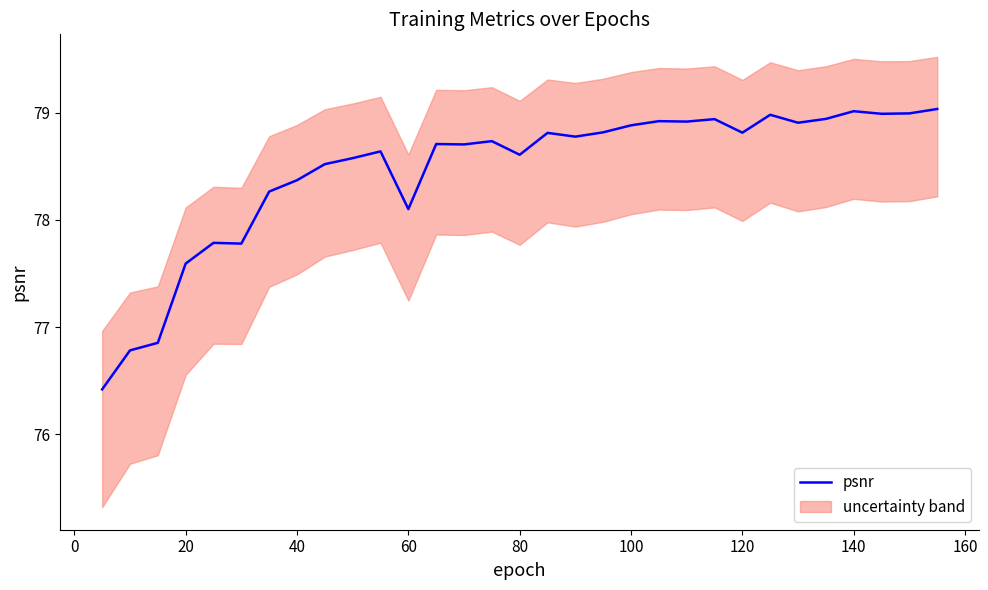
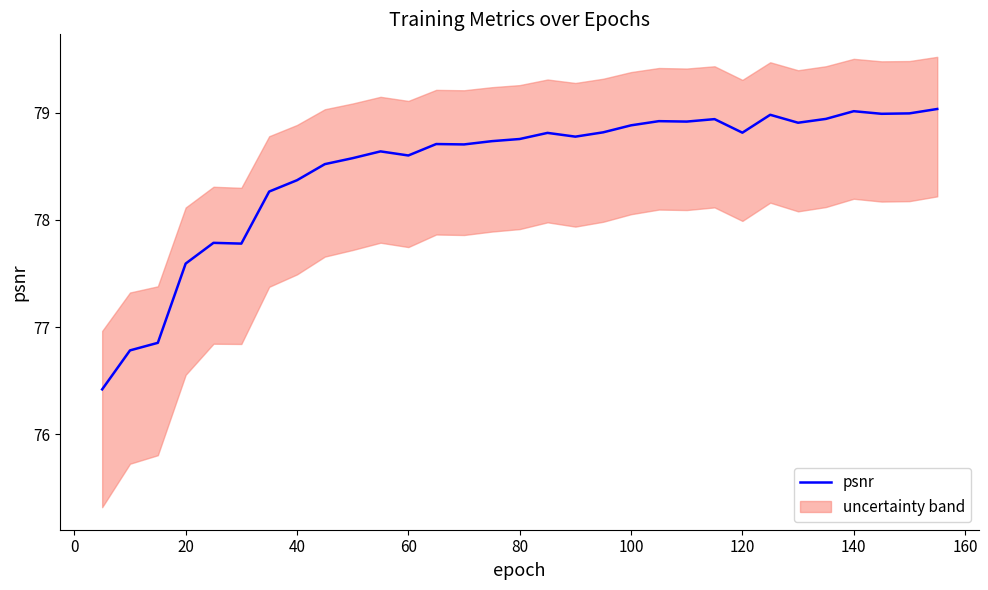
psnr, 60: 78.10 -> 78.60
psnr, 80: 78.61 -> 78.76
